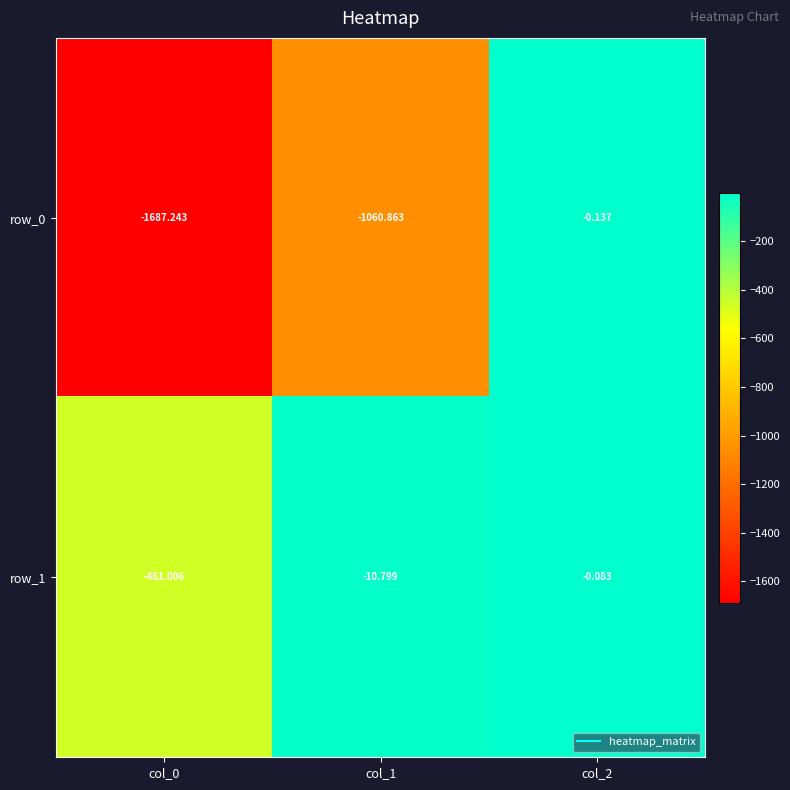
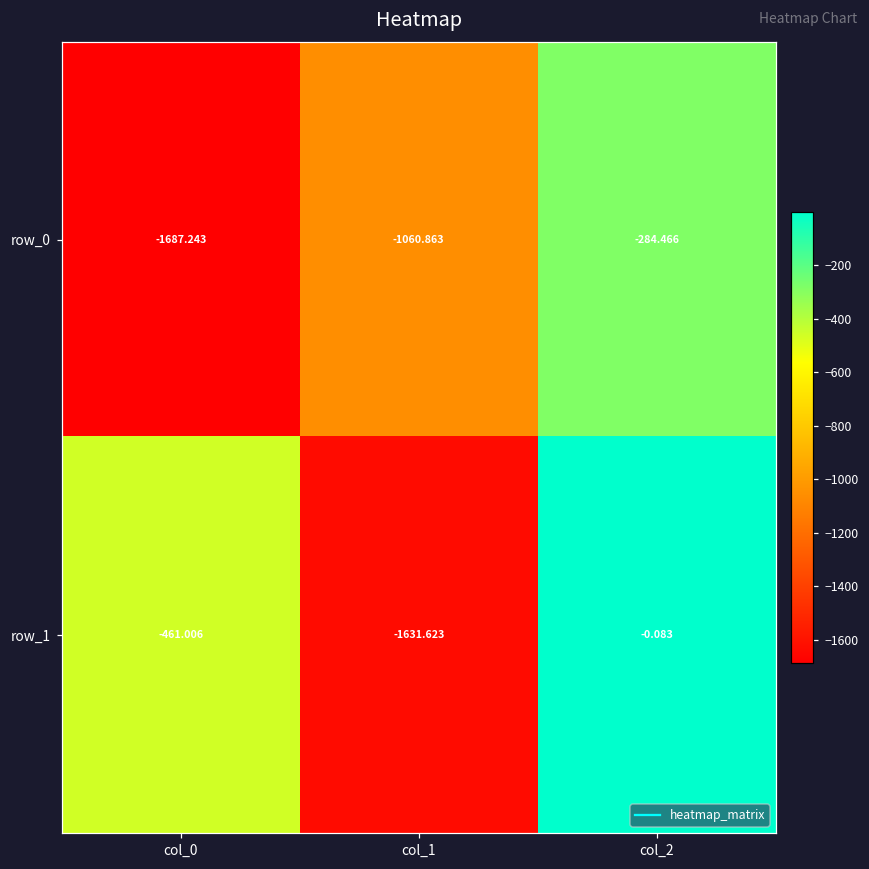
row_0, col_2: -0.137 -> -284.466
row_1, col_1: -10.799 -> -1631.623
